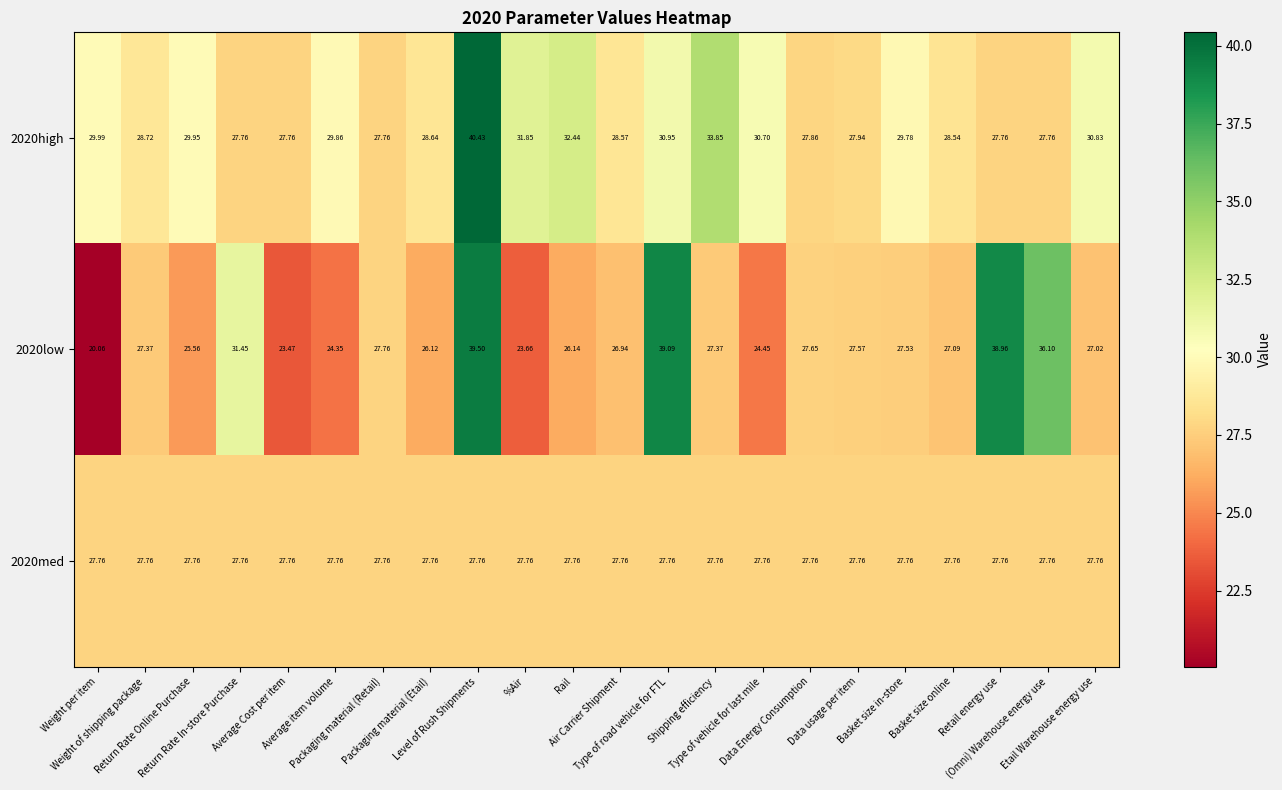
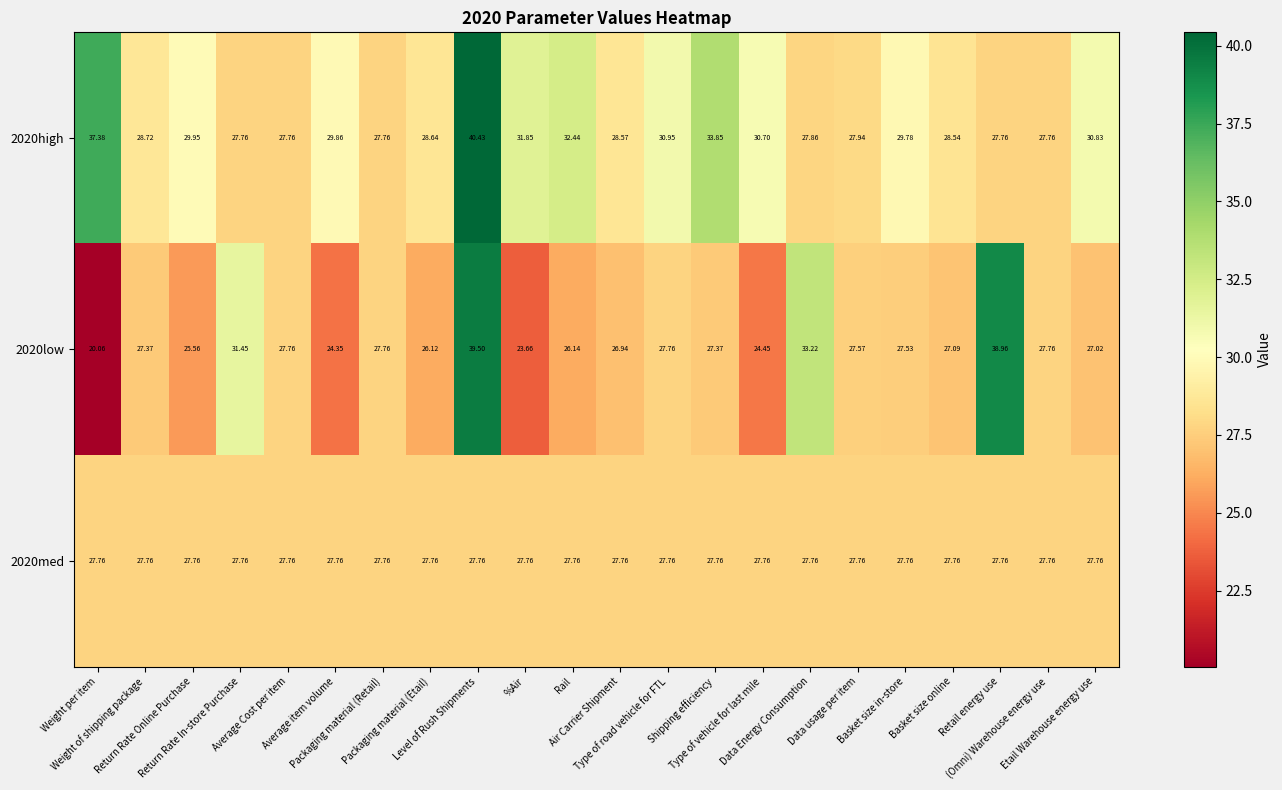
2020high, Weight per item: 29.99 -> 37.38
2020low, Average Cost per item: 23.47 -> 27.76
2020low, Type of road vehicle for FTL: 39.09 -> 27.76
2020low, Data Energy Consumption: 27.65 -> 33.22
2020low, (Omni) Warehouse energy use: 36.10 -> 27.76
